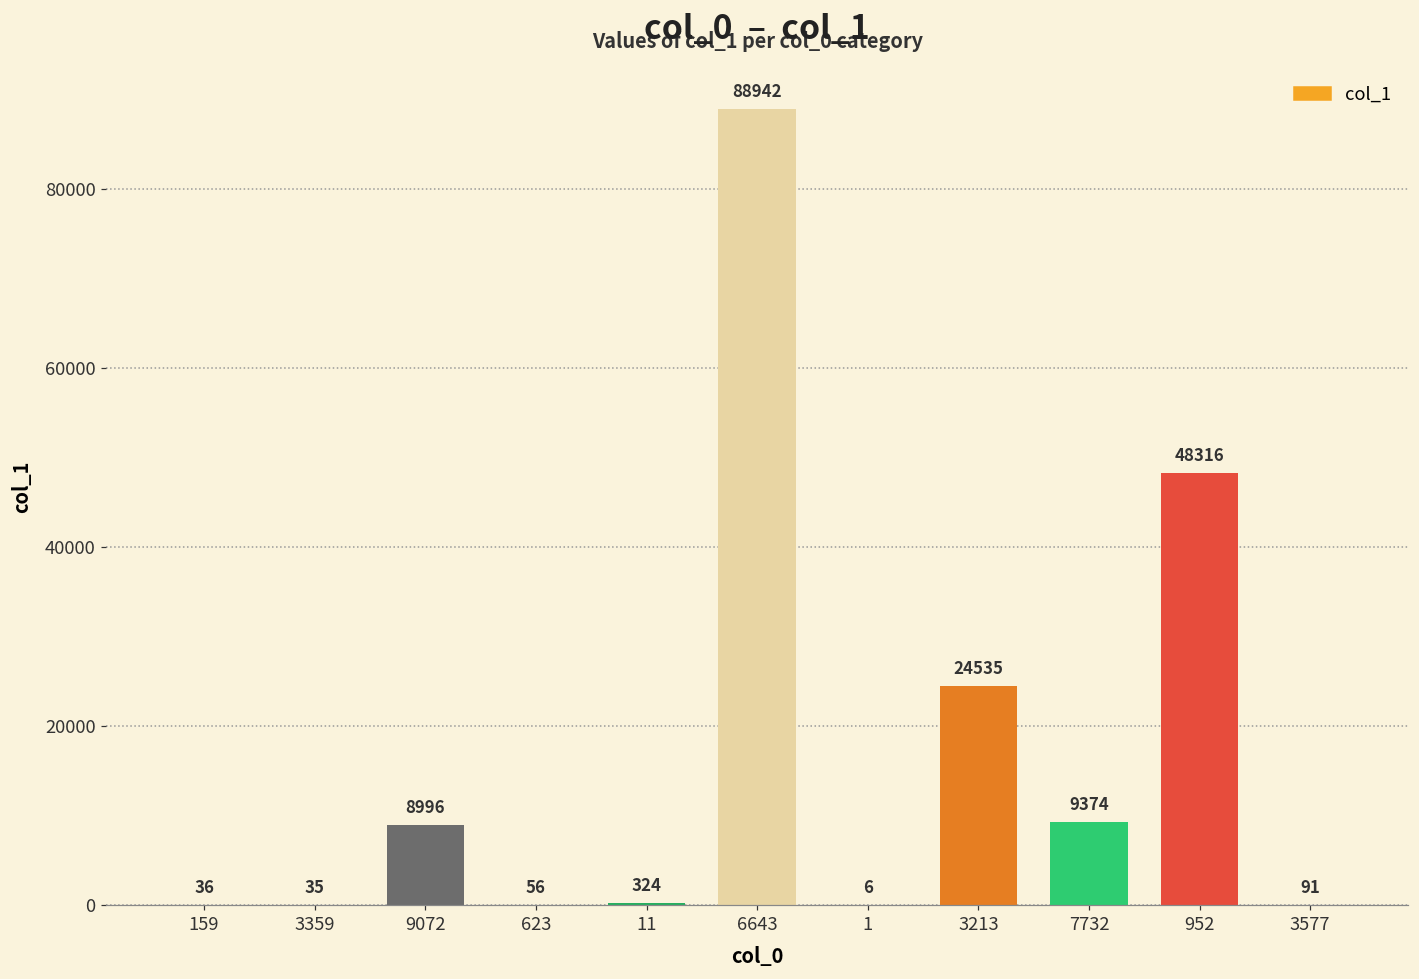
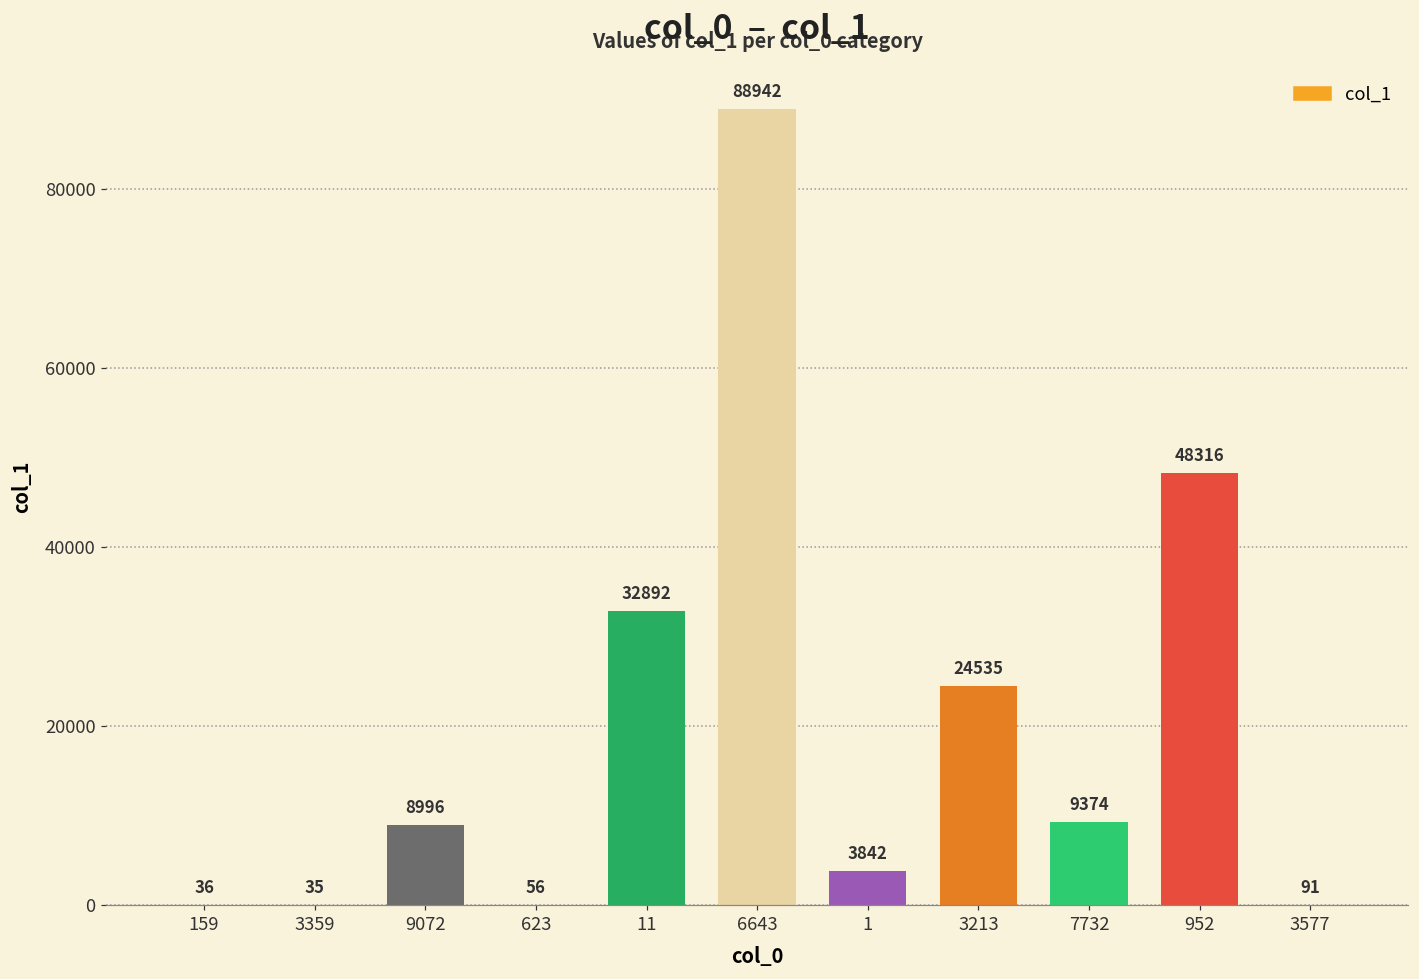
11: 324 -> 32892
1: 6 -> 3842
